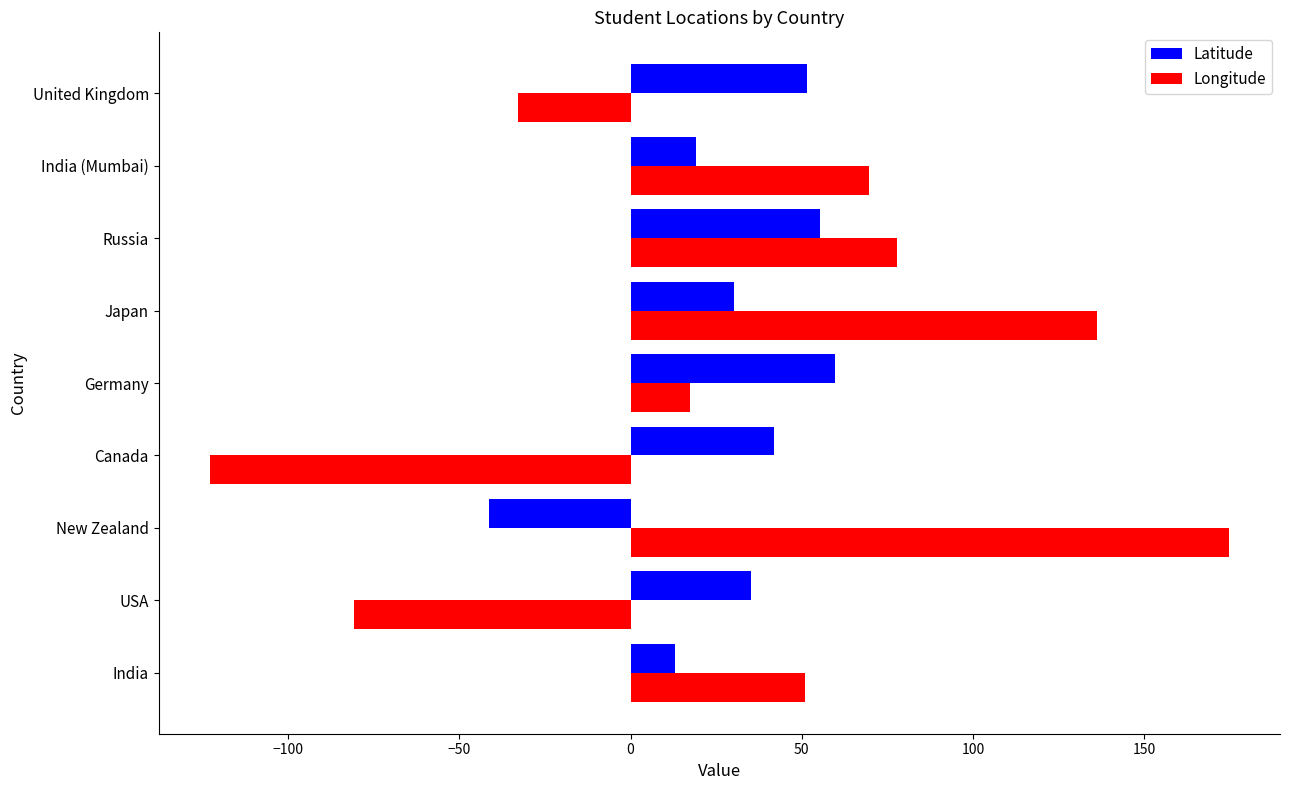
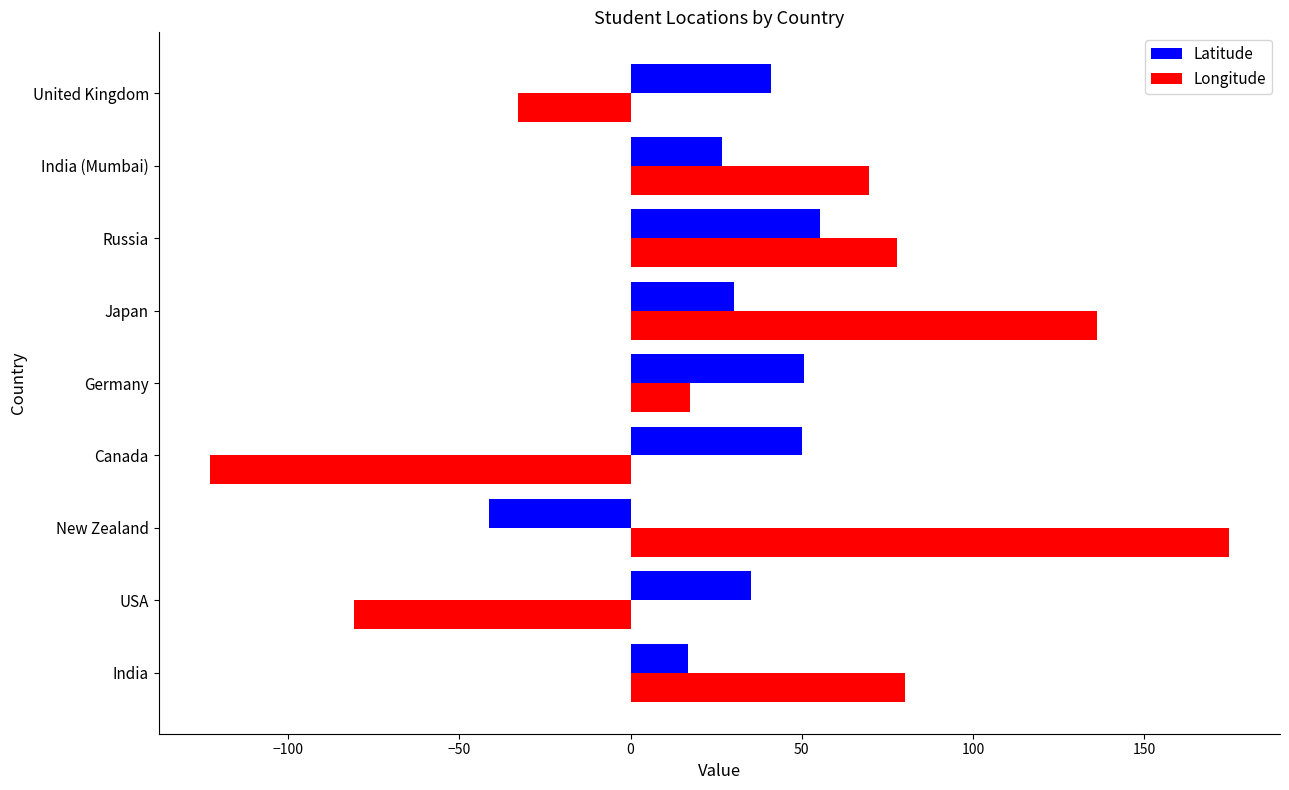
Latitude, United Kingdom: 52 -> 41
Latitude, India (Mumbai): 19 -> 27
Latitude, Germany: 60 -> 51
Latitude, Canada: 42 -> 50
Latitude, India: 13 -> 17
Longitude, India: 51 -> 80
